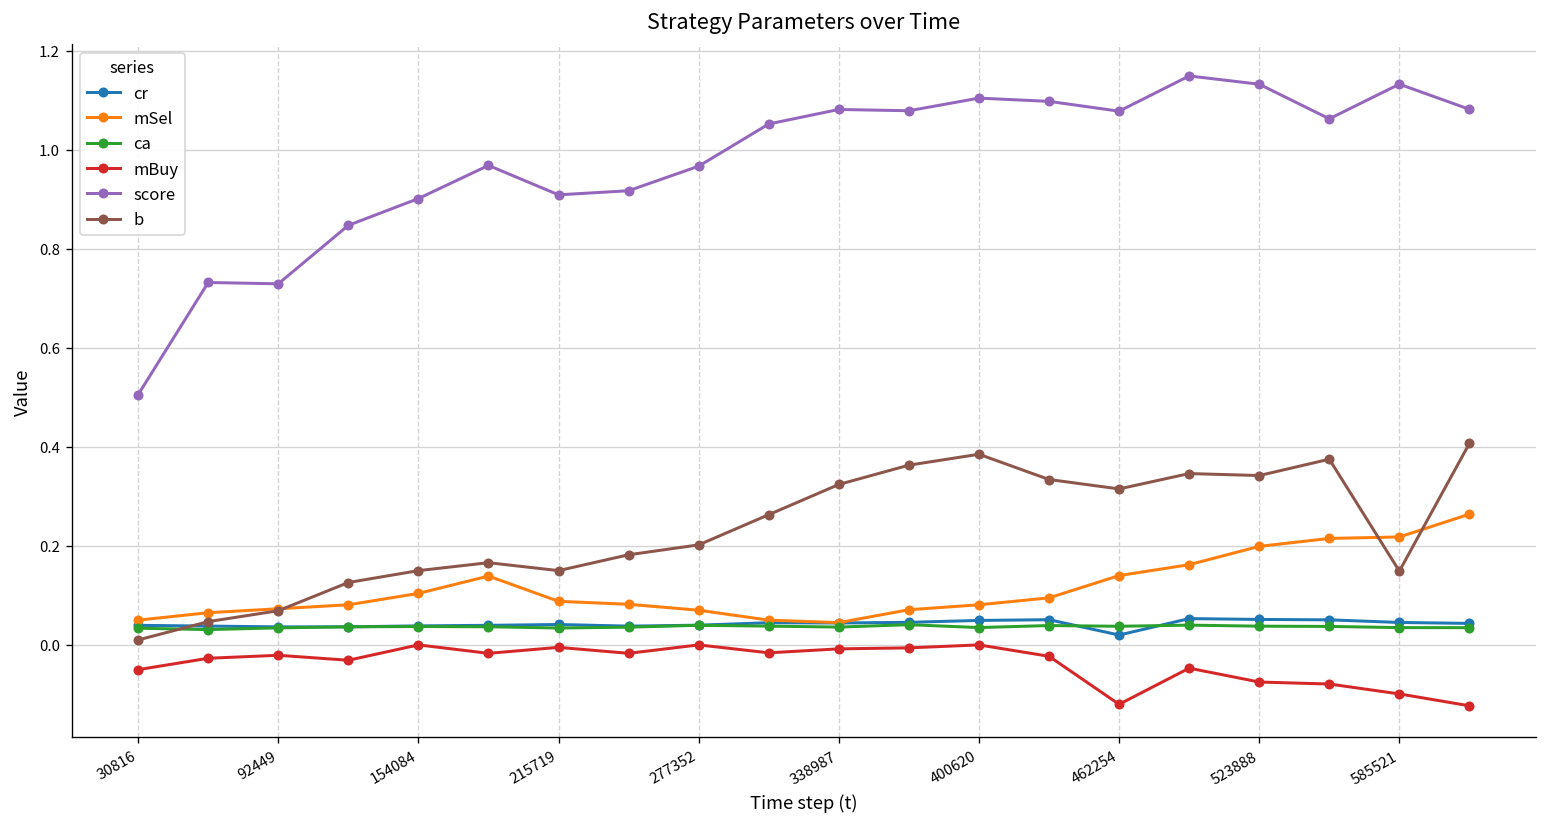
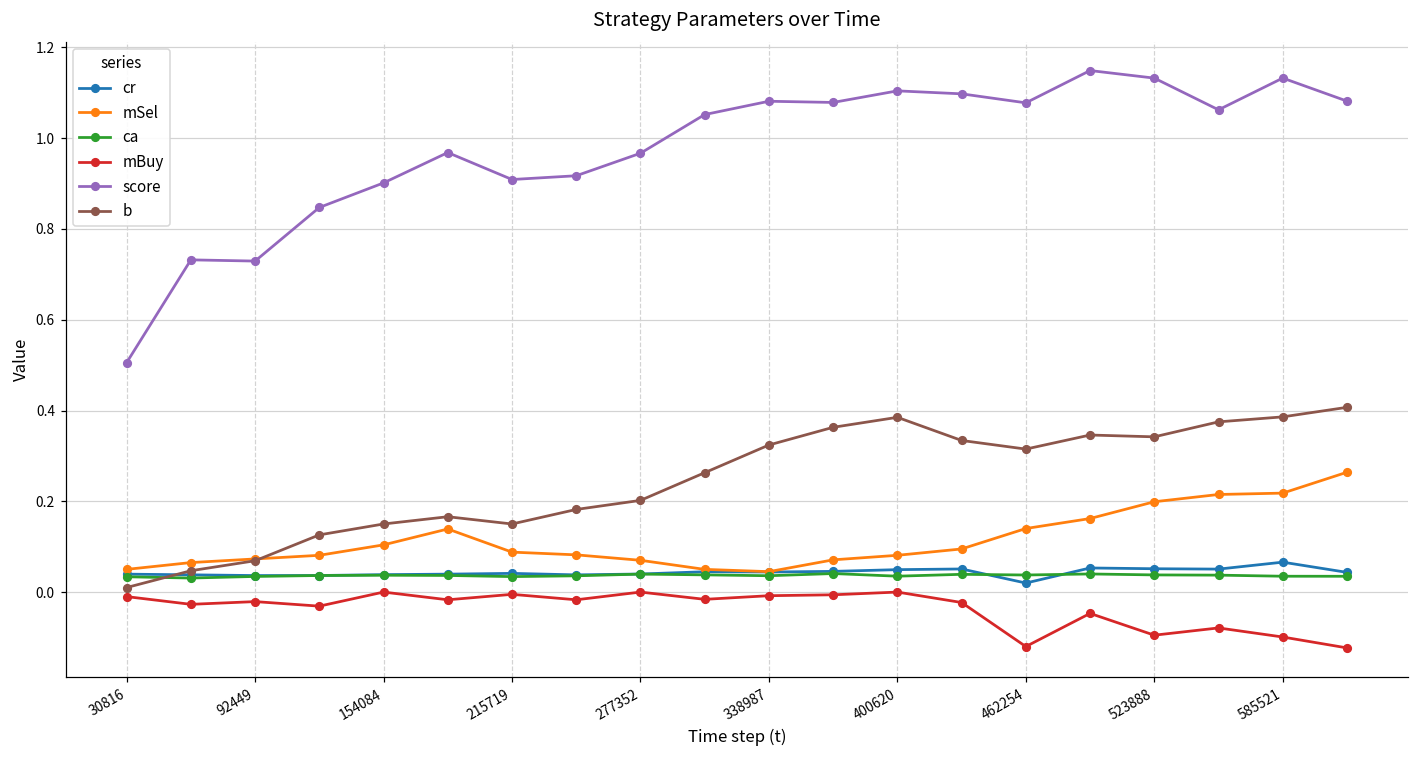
mBuy, 30816: -0.05 -> -0.01
mBuy, 523888: -0.08 -> -0.10
cr, 585521: 0.05 -> 0.07
b, 585521: 0.15 -> 0.39
